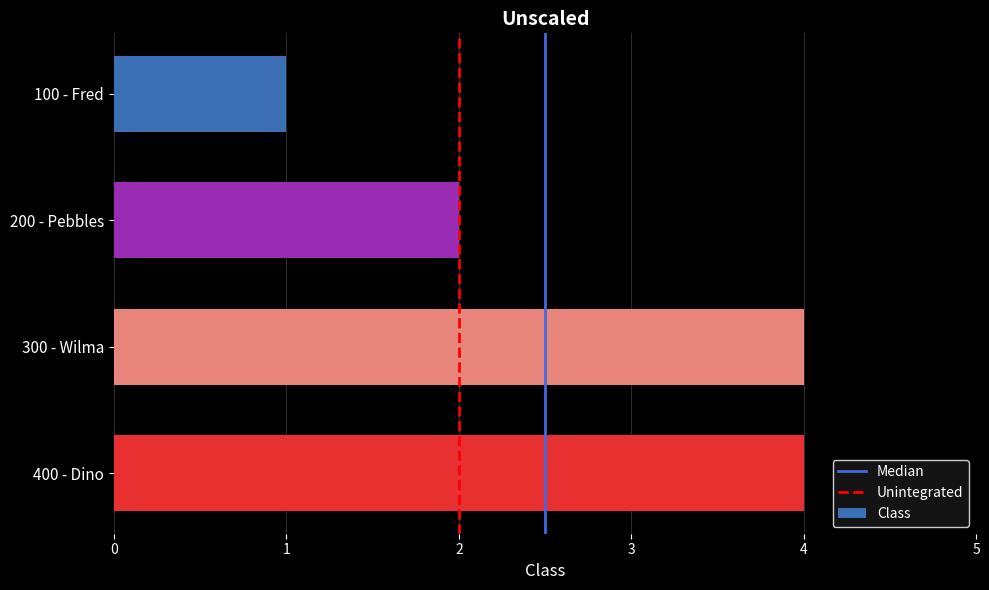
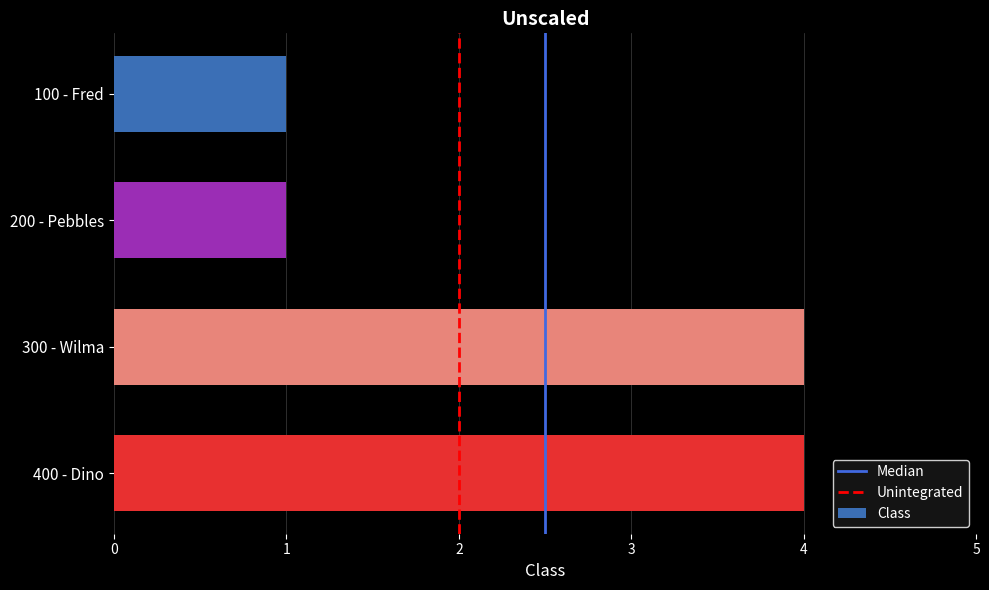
200 - Pebbles: 2 -> 1
